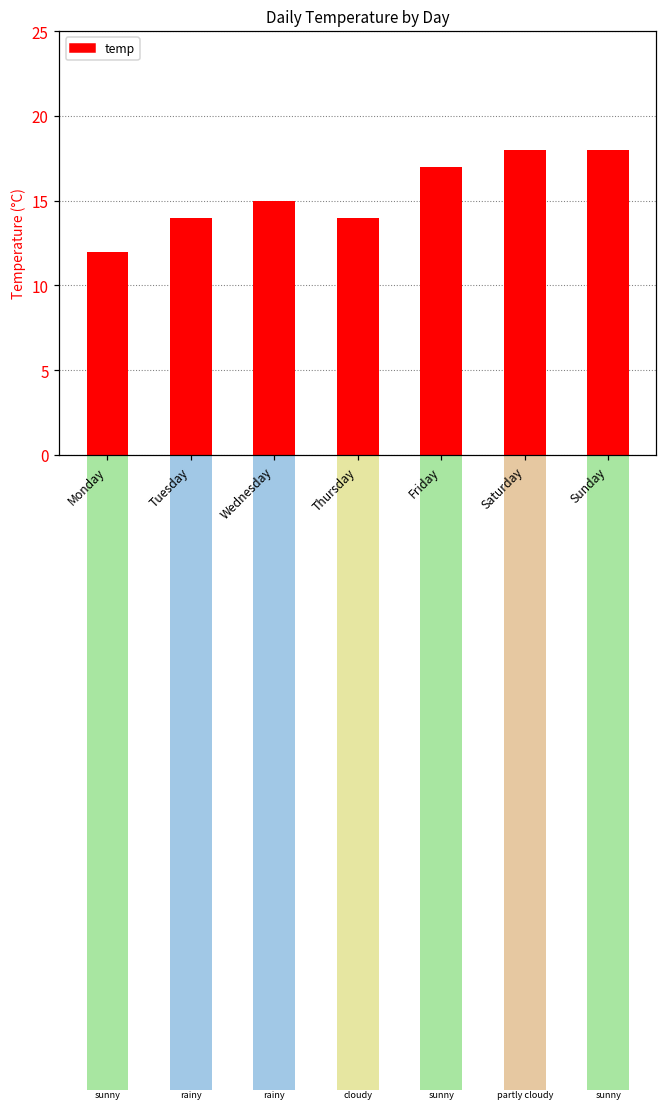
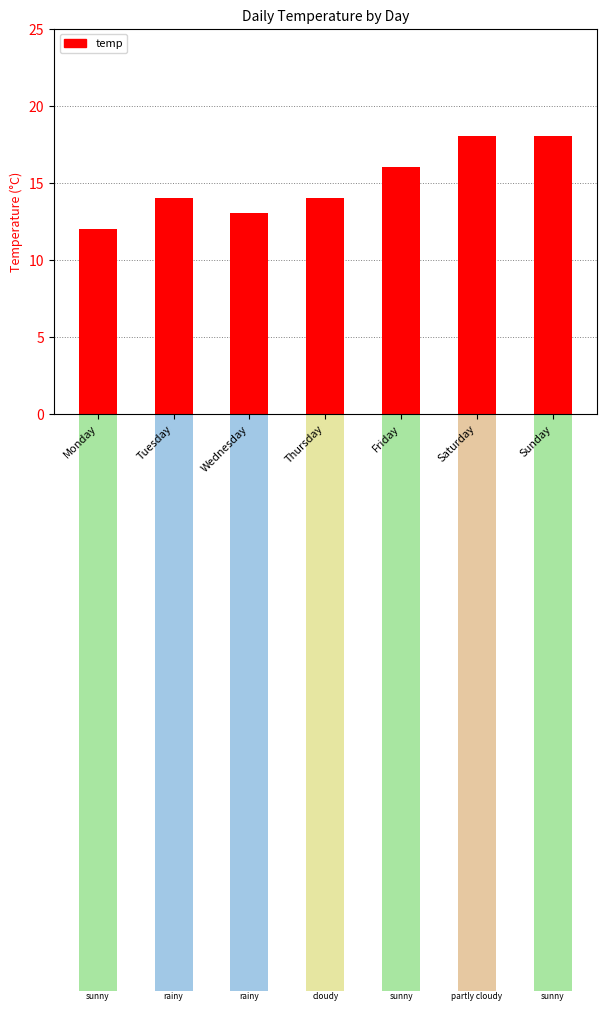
temp, Wednesday: 15 -> 13
temp, Friday: 17 -> 16
